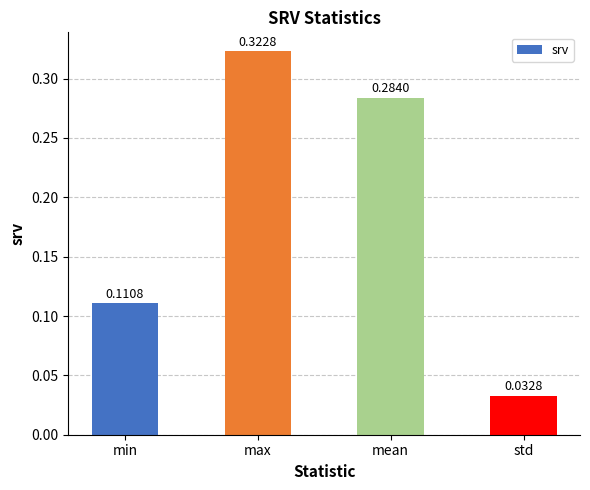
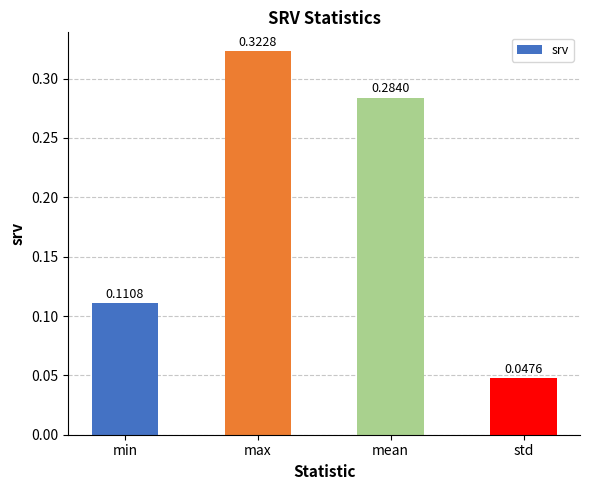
std: 0.0328 -> 0.0476
